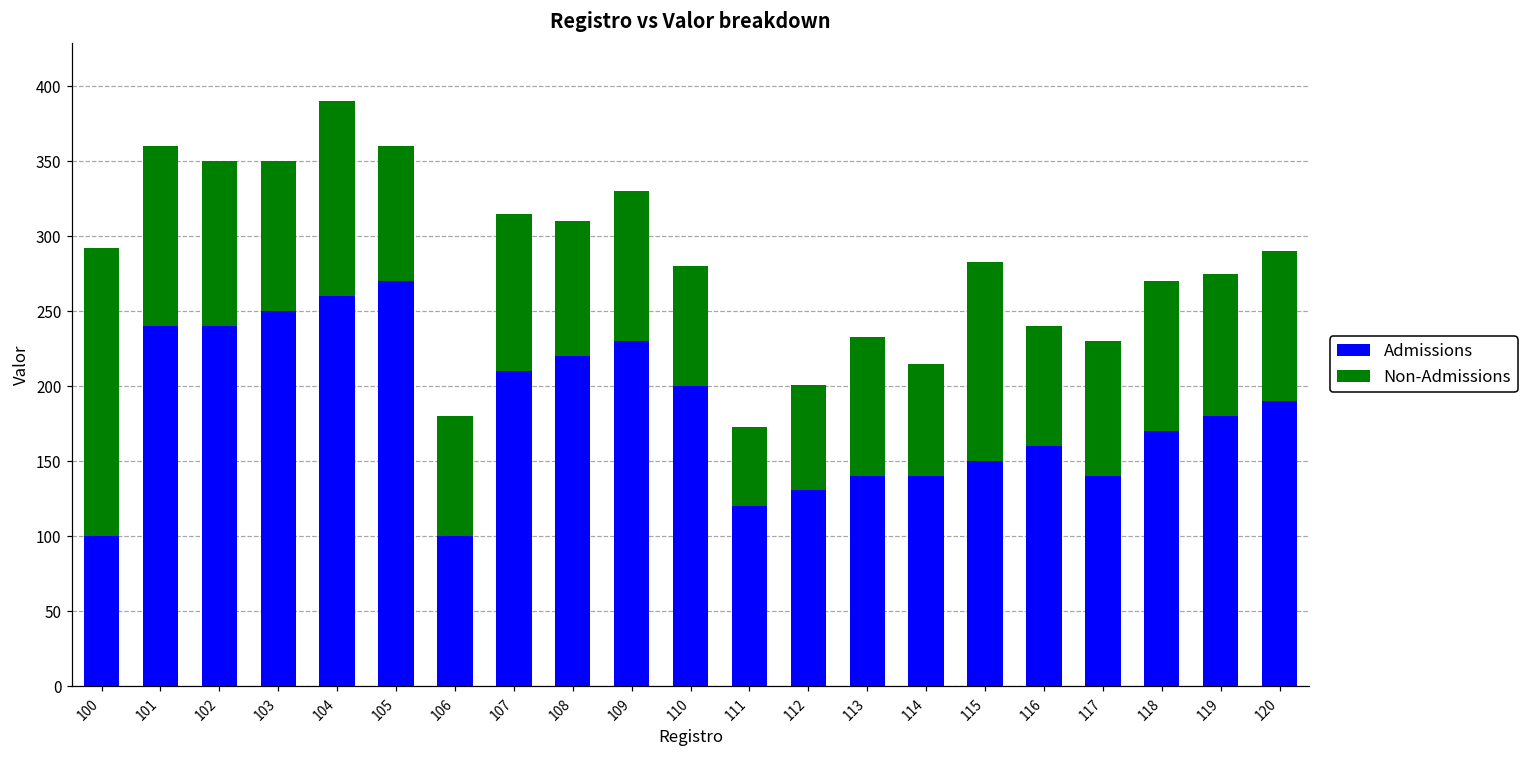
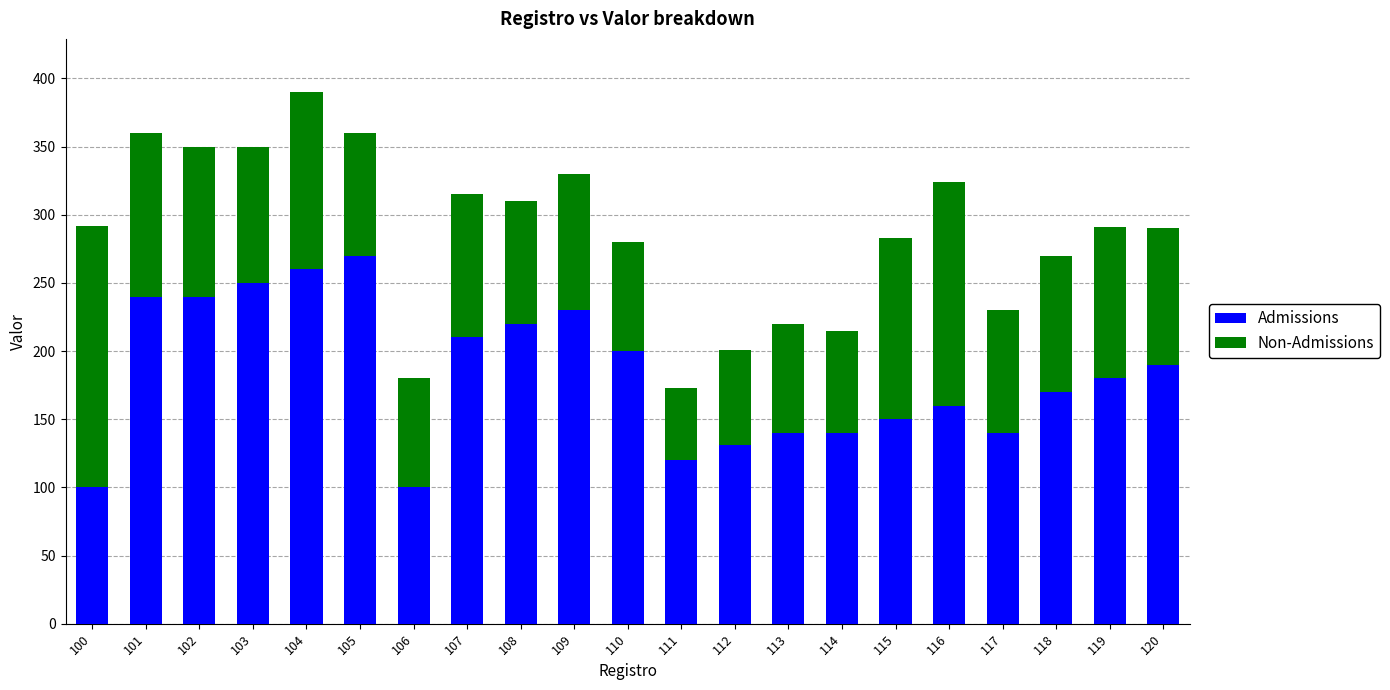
Non-Admissions, 113: 93 -> 80
Non-Admissions, 116: 80 -> 164
Non-Admissions, 119: 95 -> 111
